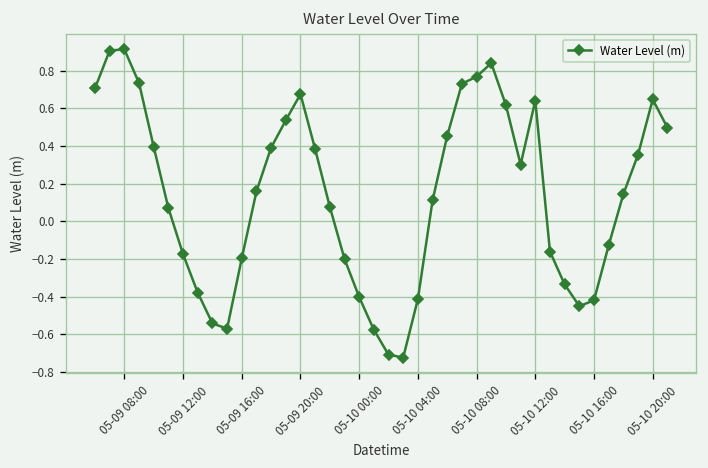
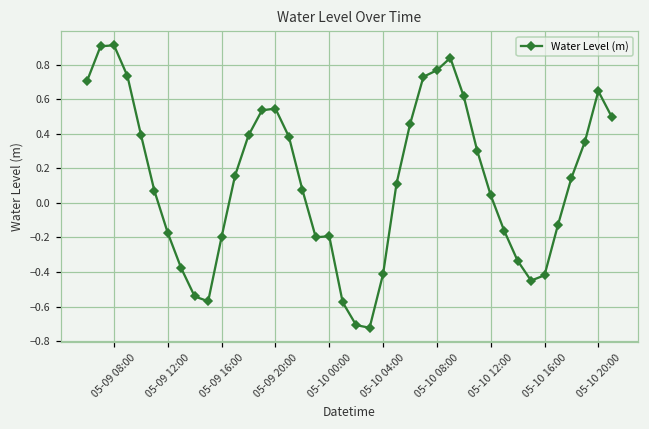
05-09 20:00: 0.68 -> 0.55
05-10 00:00: -0.40 -> -0.19
05-10 12:00: 0.64 -> 0.05
